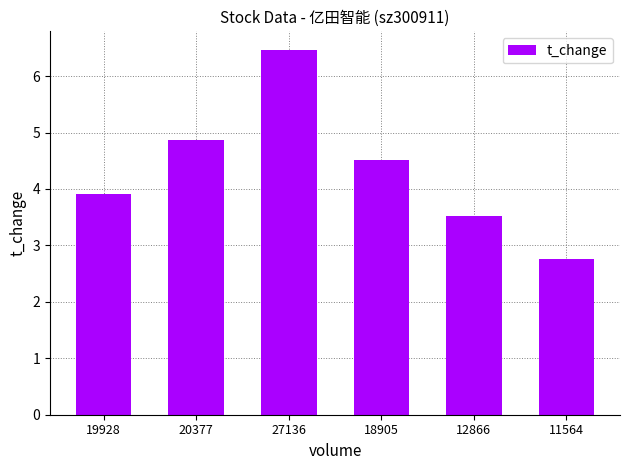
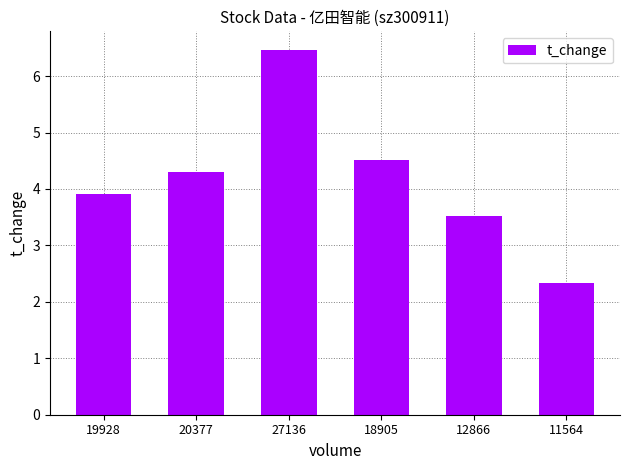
20377: 4.9 -> 4.3
11564: 2.8 -> 2.3
